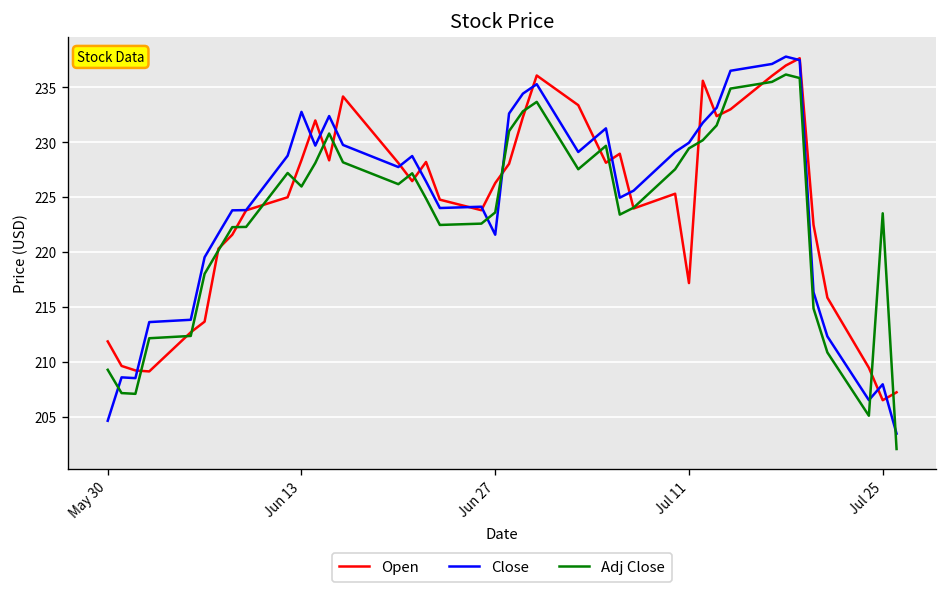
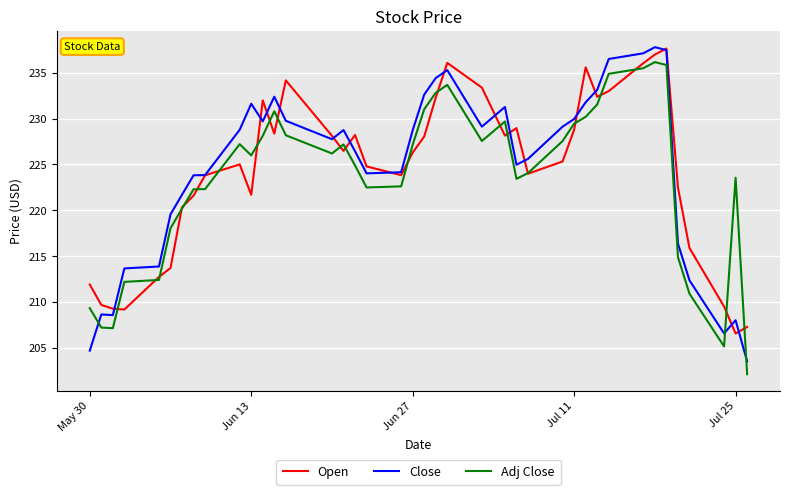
Open, Jun 13: 228 -> 222
Close, Jun 13: 233 -> 232
Close, Jun 27: 222 -> 229
Adj Close, Jun 27: 224 -> 227
Open, Jul 11: 217 -> 229
